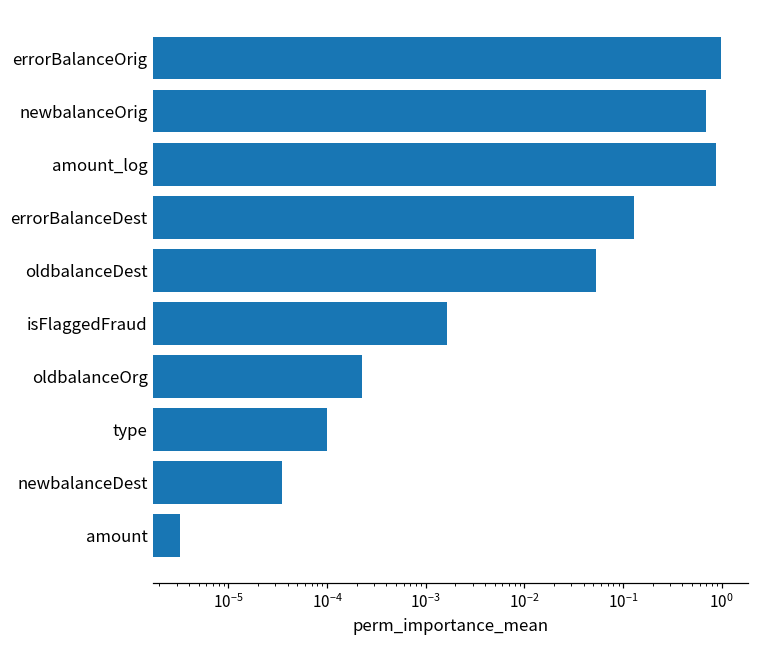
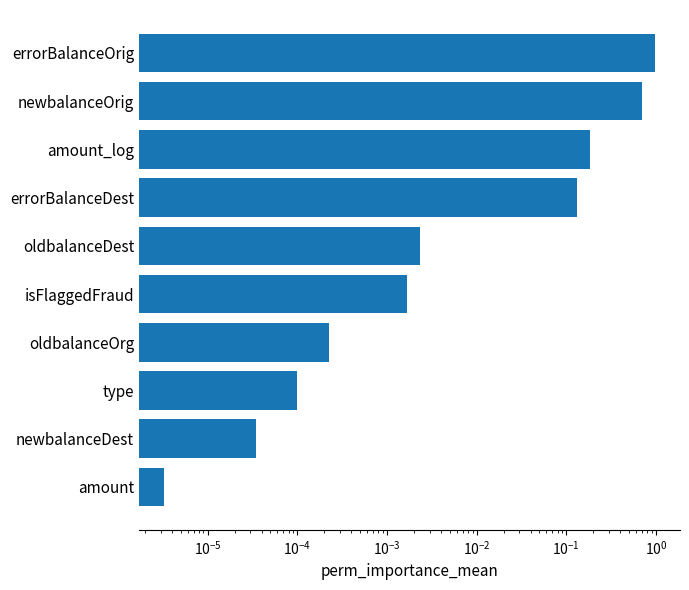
amount_log: 0.9 -> 0.18
oldbalanceDest: 0.05 -> 0.0023
